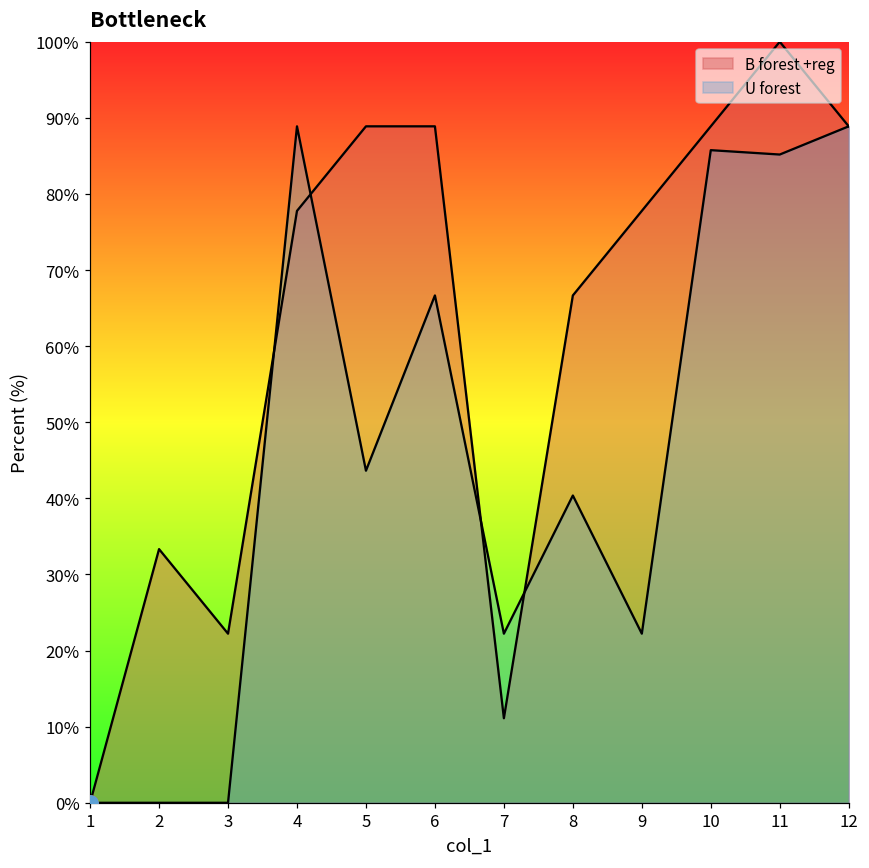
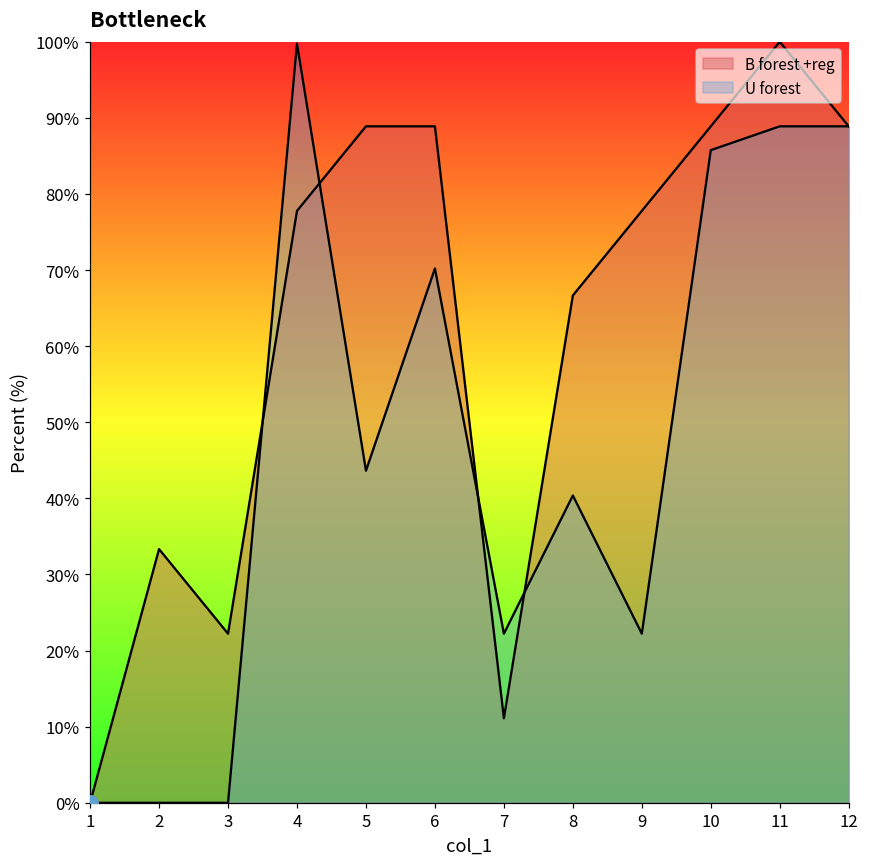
U forest, 4: 89% -> 100%
U forest, 6: 67% -> 70%
U forest, 11: 85% -> 89%
